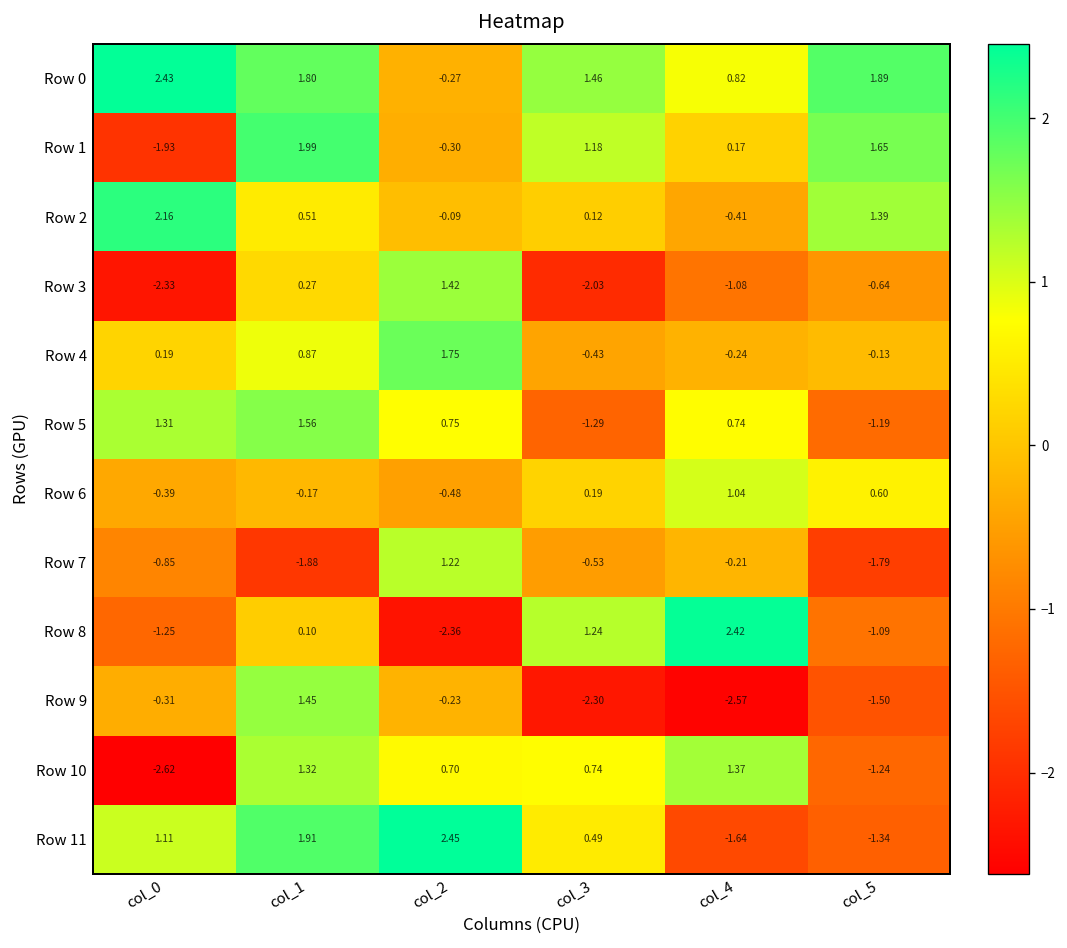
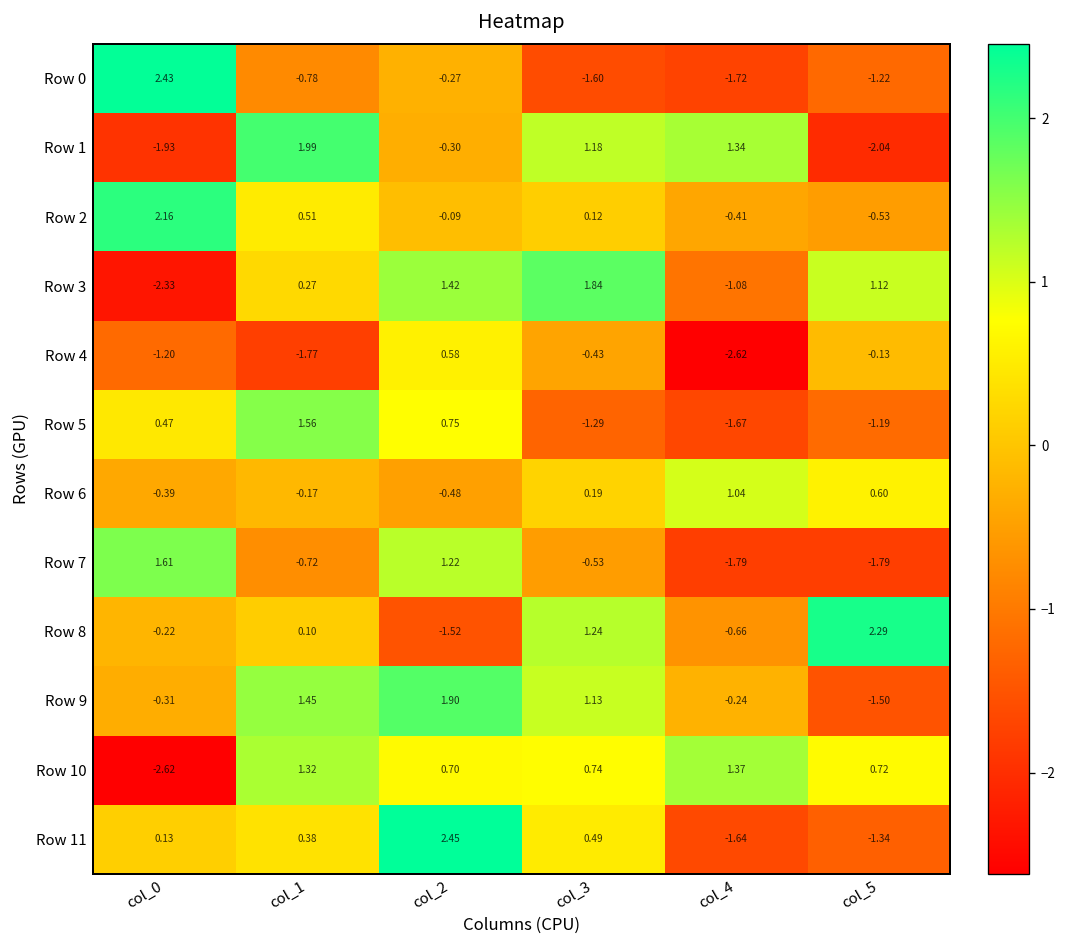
Row 0, col_1: 1.80 -> -0.78
Row 0, col_3: 1.46 -> -1.60
Row 0, col_4: 0.82 -> -1.72
Row 0, col_5: 1.89 -> -1.22
Row 1, col_4: 0.17 -> 1.34
Row 1, col_5: 1.65 -> -2.04
Row 2, col_5: 1.39 -> -0.53
Row 3, col_3: -2.03 -> 1.84
Row 3, col_5: -0.64 -> 1.12
Row 4, col_0: 0.19 -> -1.20
Row 4, col_1: 0.87 -> -1.77
Row 4, col_2: 1.75 -> 0.58
Row 4, col_4: -0.24 -> -2.62
Row 5, col_0: 1.31 -> 0.47
Row 5, col_4: 0.74 -> -1.67
Row 7, col_0: -0.85 -> 1.61
Row 7, col_1: -1.88 -> -0.72
Row 7, col_4: -0.21 -> -1.79
Row 8, col_0: -1.25 -> -0.22
Row 8, col_2: -2.36 -> -1.52
Row 8, col_4: 2.42 -> -0.66
Row 8, col_5: -1.09 -> 2.29
Row 9, col_2: -0.23 -> 1.90
Row 9, col_3: -2.30 -> 1.13
Row 9, col_4: -2.57 -> -0.24
Row 10, col_5: -1.24 -> 0.72
Row 11, col_0: 1.11 -> 0.13
Row 11, col_1: 1.91 -> 0.38
